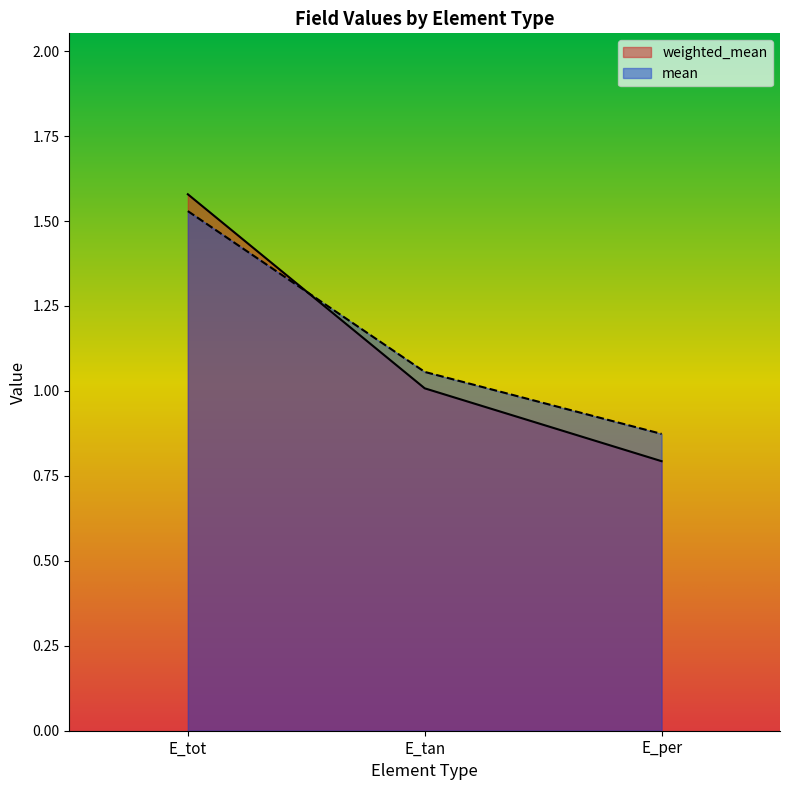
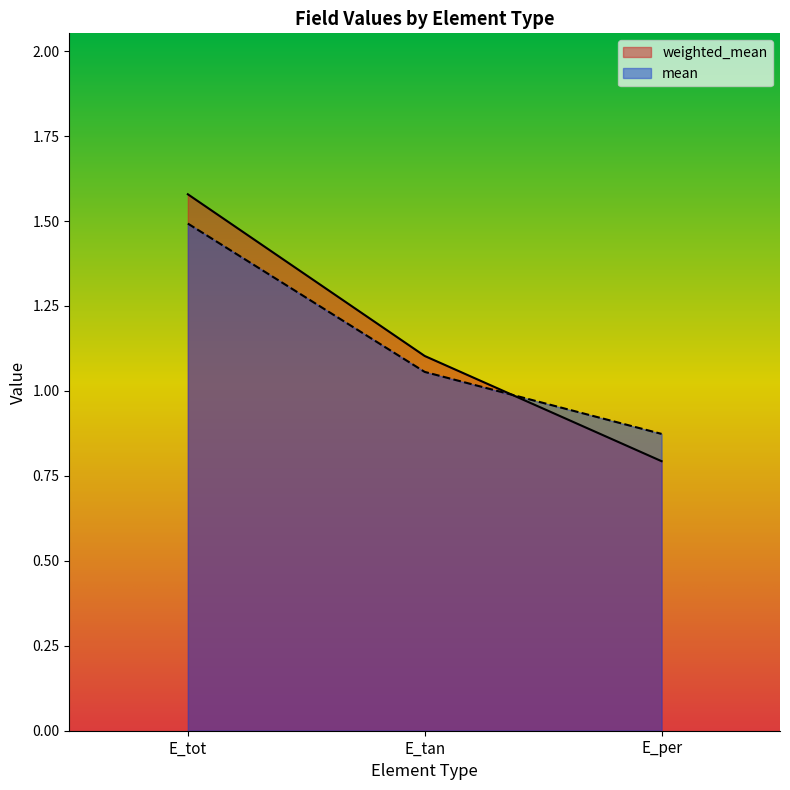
mean, E_tot: 1.53 -> 1.49
weighted_mean, E_tan: 1.01 -> 1.10
